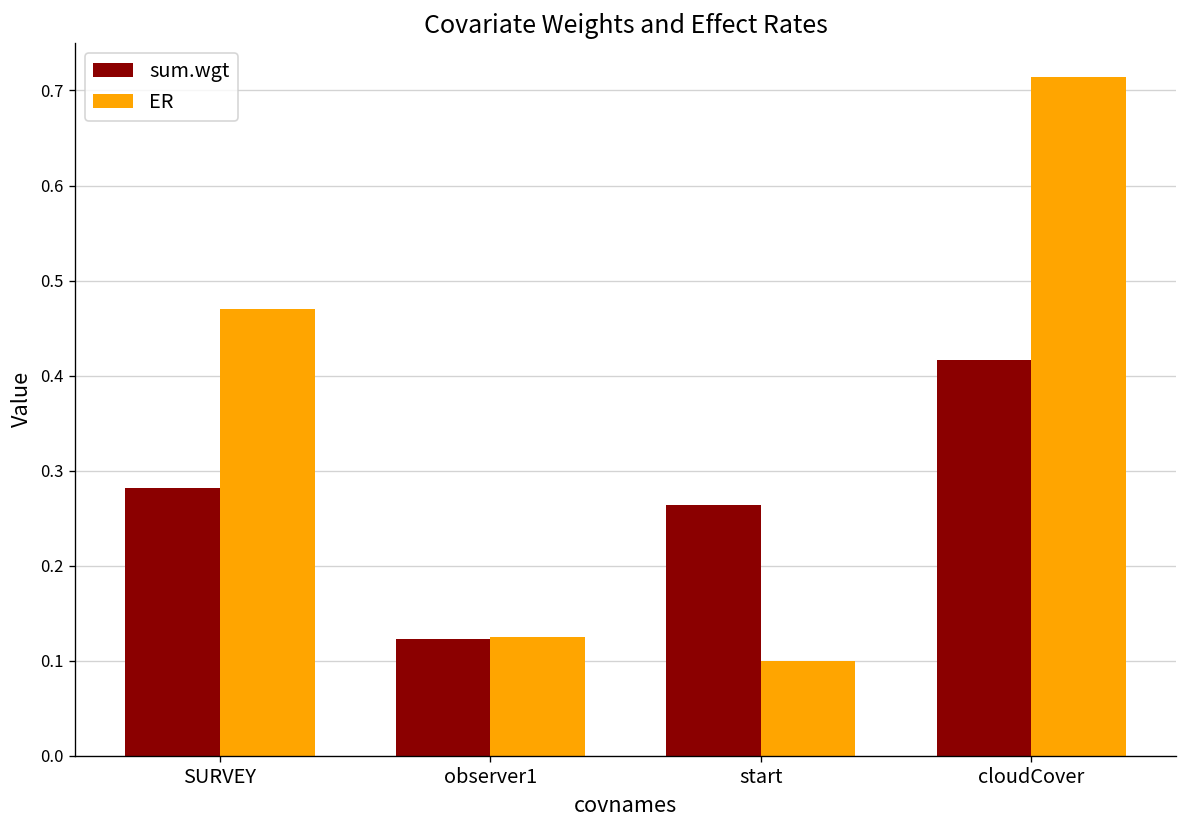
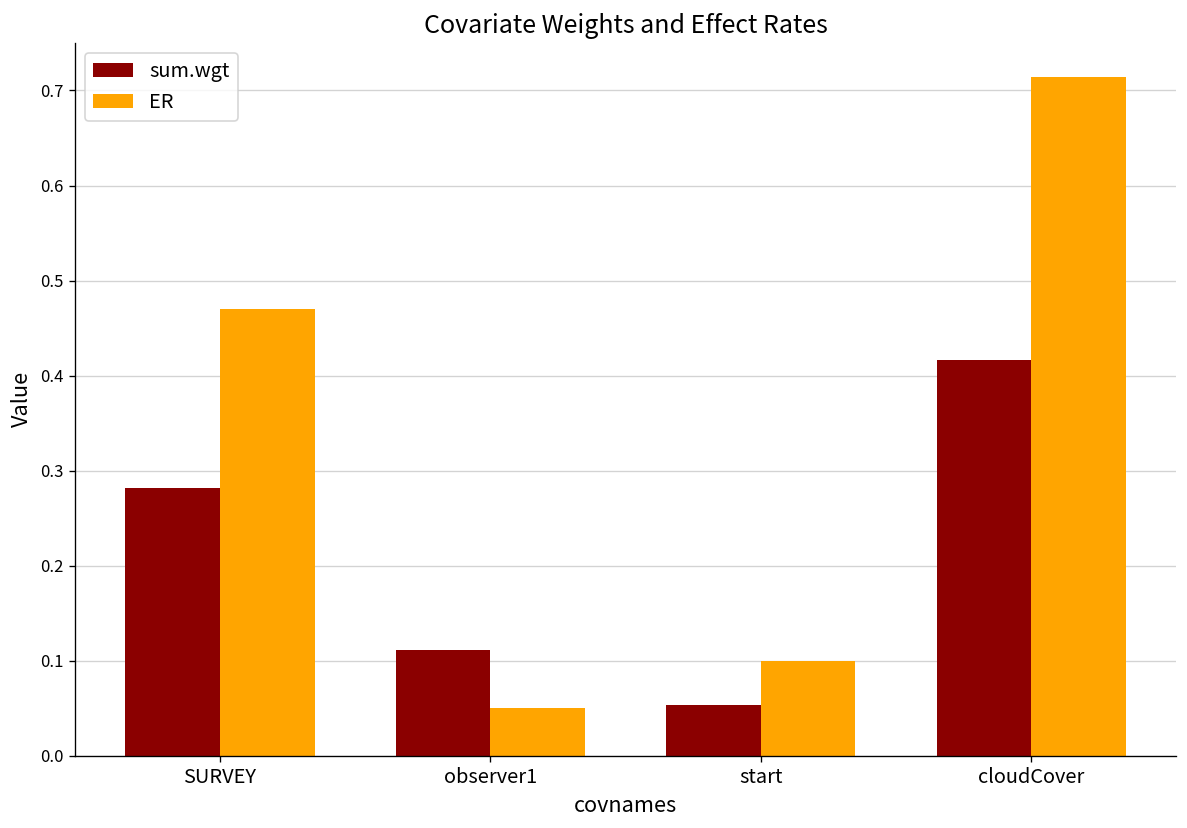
sum.wgt, observer1: 0.12 -> 0.11
ER, observer1: 0.13 -> 0.05
sum.wgt, start: 0.26 -> 0.05
